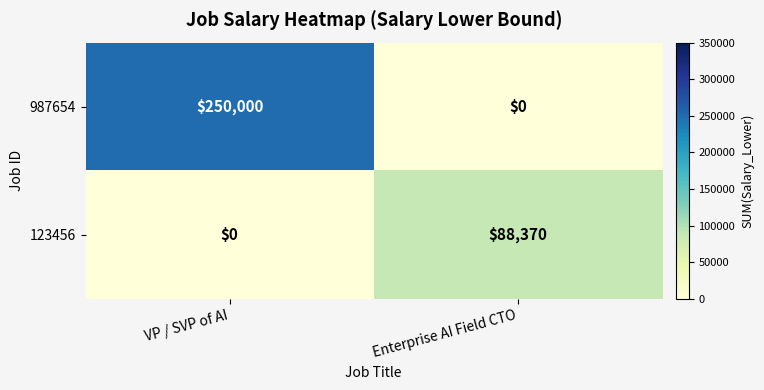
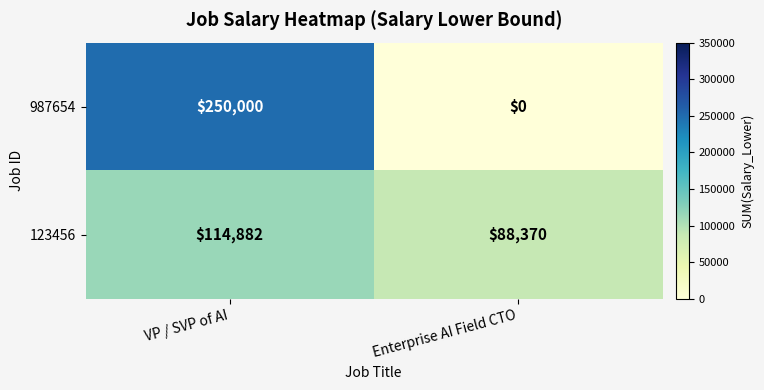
123456, VP / SVP of AI: $0 -> $114,882
